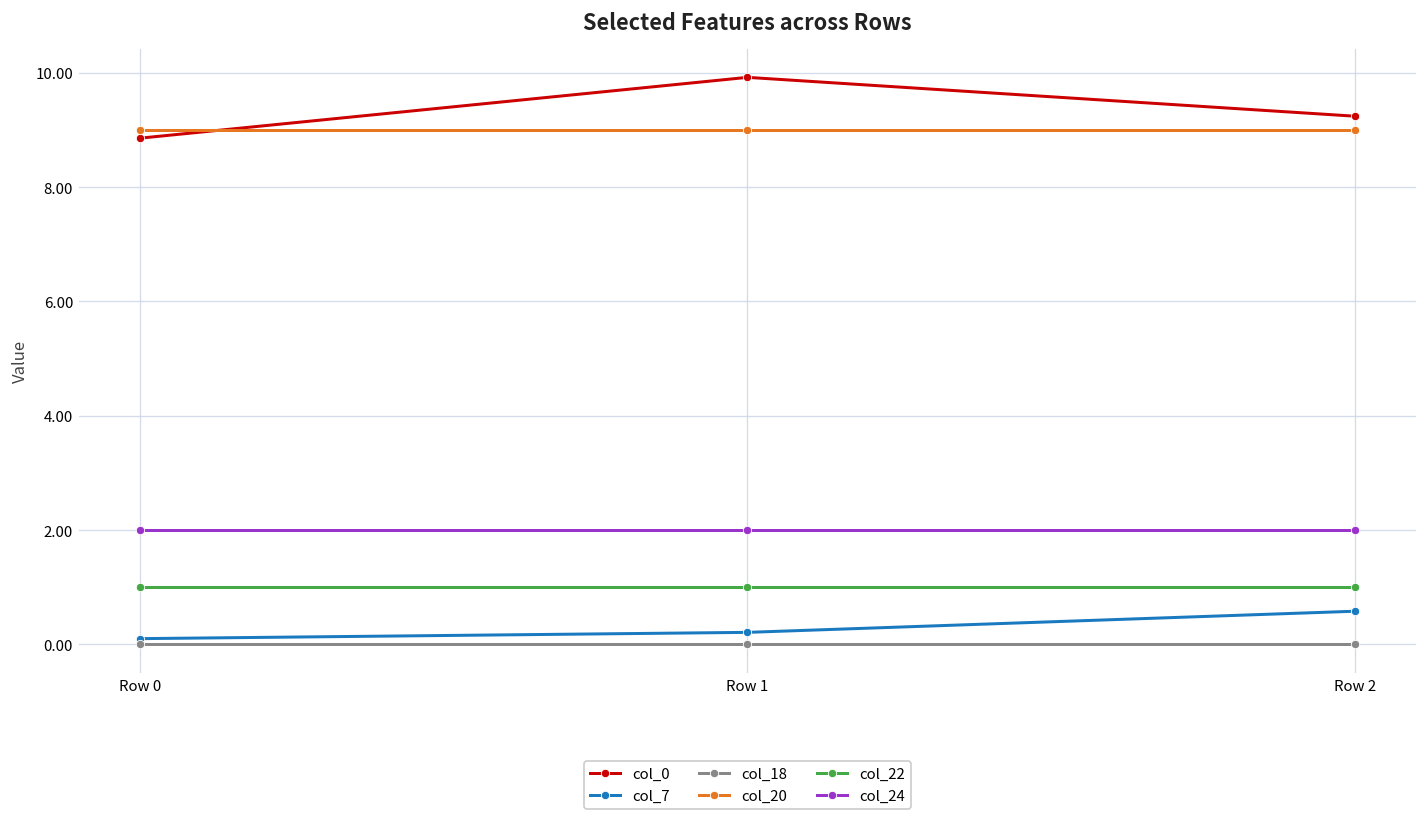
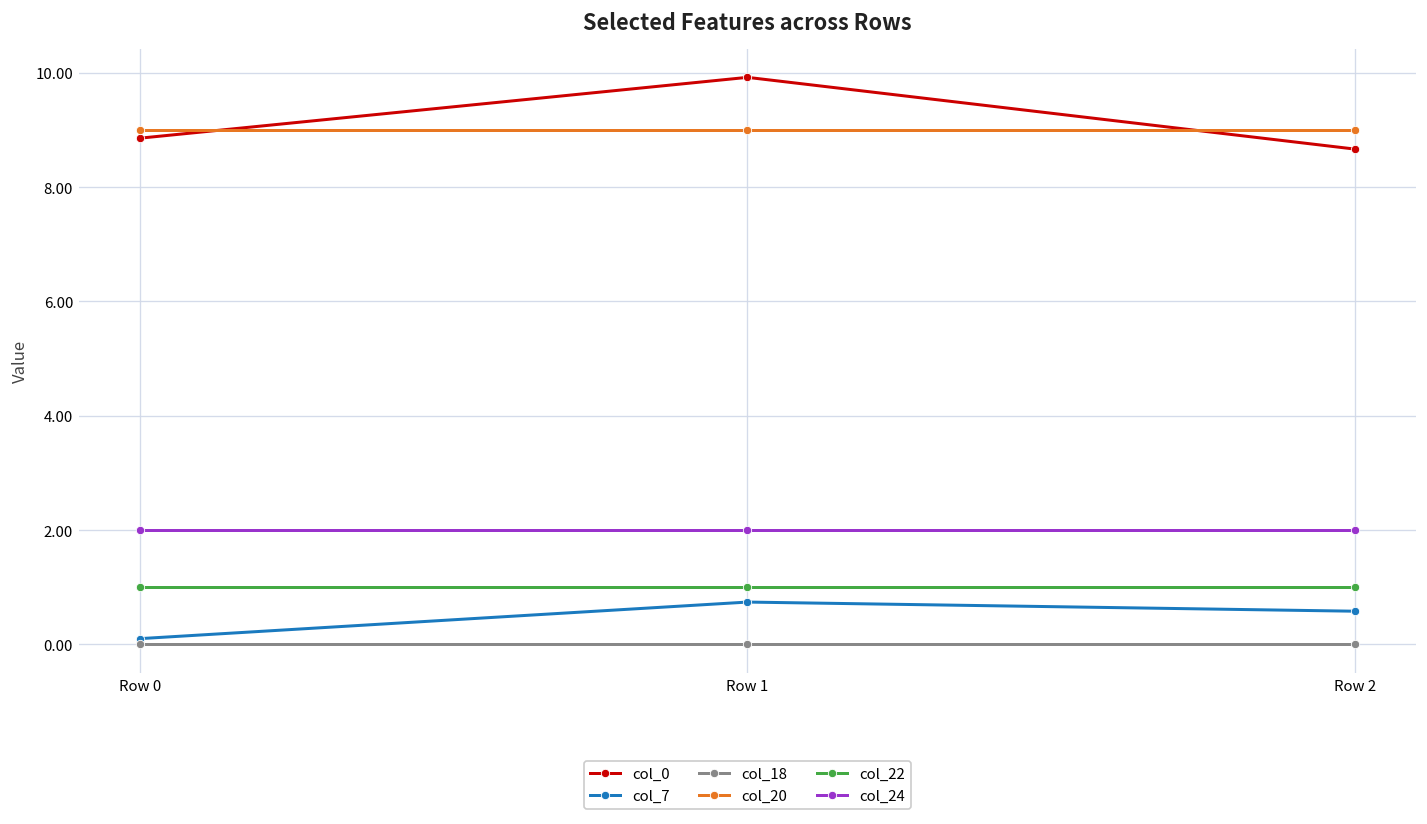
col_7, Row 1: 0.2 -> 0.7
col_0, Row 2: 9.2 -> 8.7
